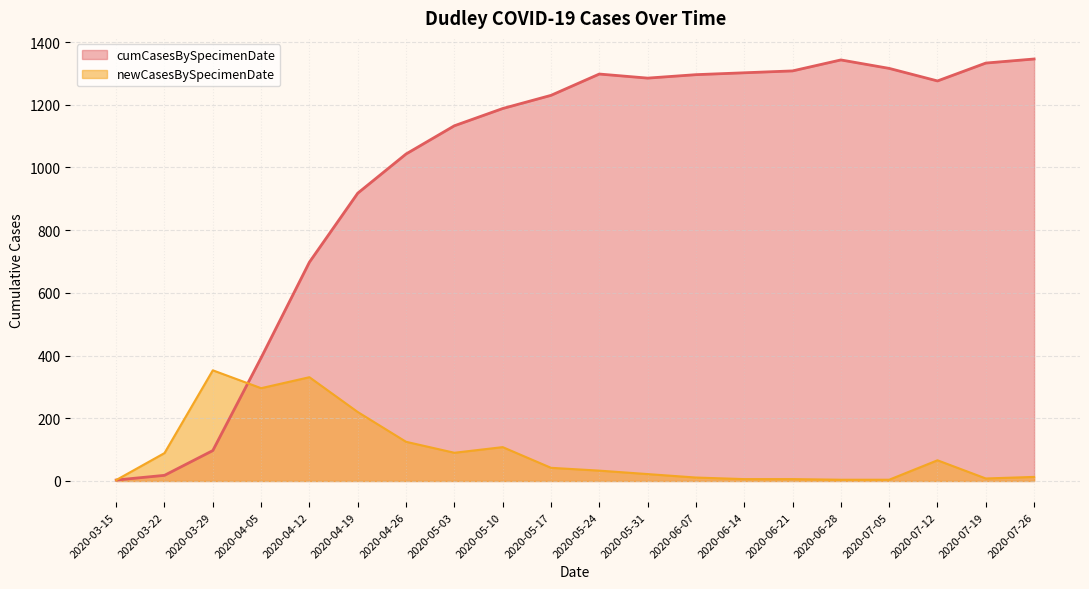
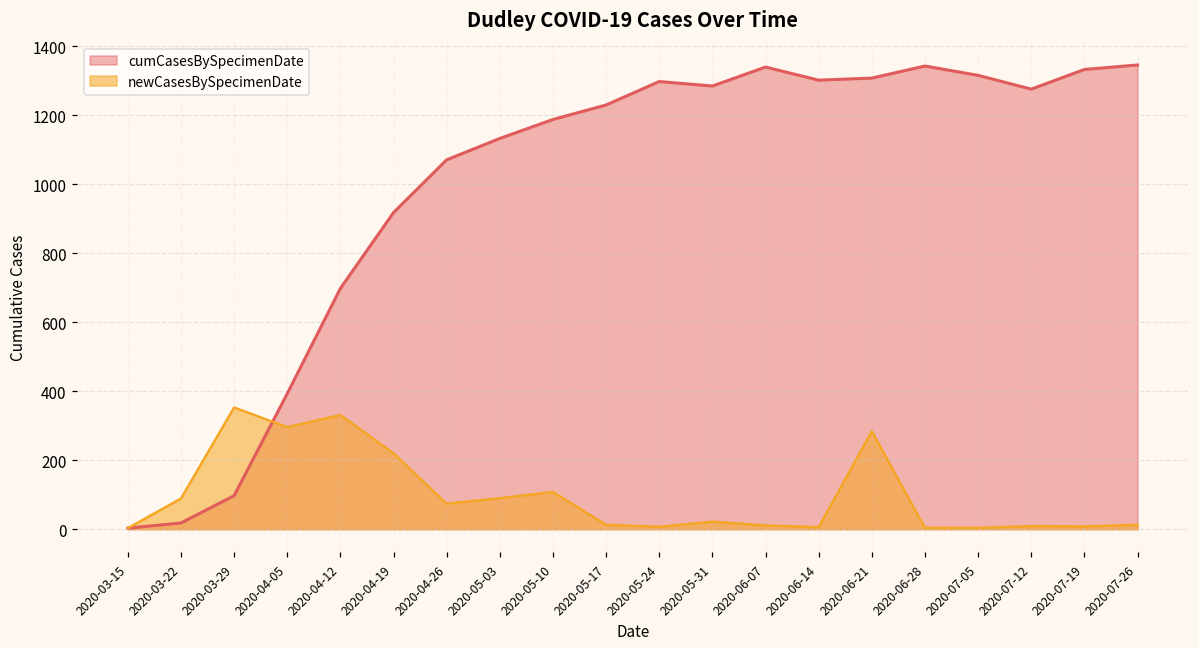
cumCasesBySpecimenDate, 2020-04-26: 1040 -> 1070
newCasesBySpecimenDate, 2020-04-26: 130 -> 70
newCasesBySpecimenDate, 2020-05-17: 40 -> 10
newCasesBySpecimenDate, 2020-05-24: 30 -> 10
cumCasesBySpecimenDate, 2020-06-07: 1300 -> 1340
newCasesBySpecimenDate, 2020-06-21: 10 -> 280
newCasesBySpecimenDate, 2020-07-12: 70 -> 10
